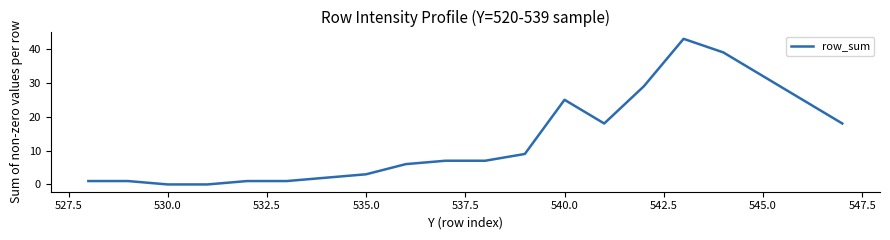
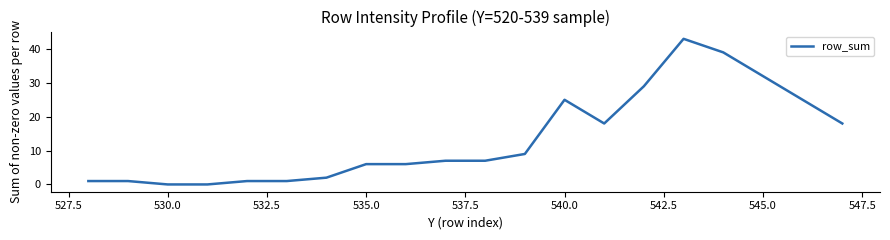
535.0: 3 -> 6
